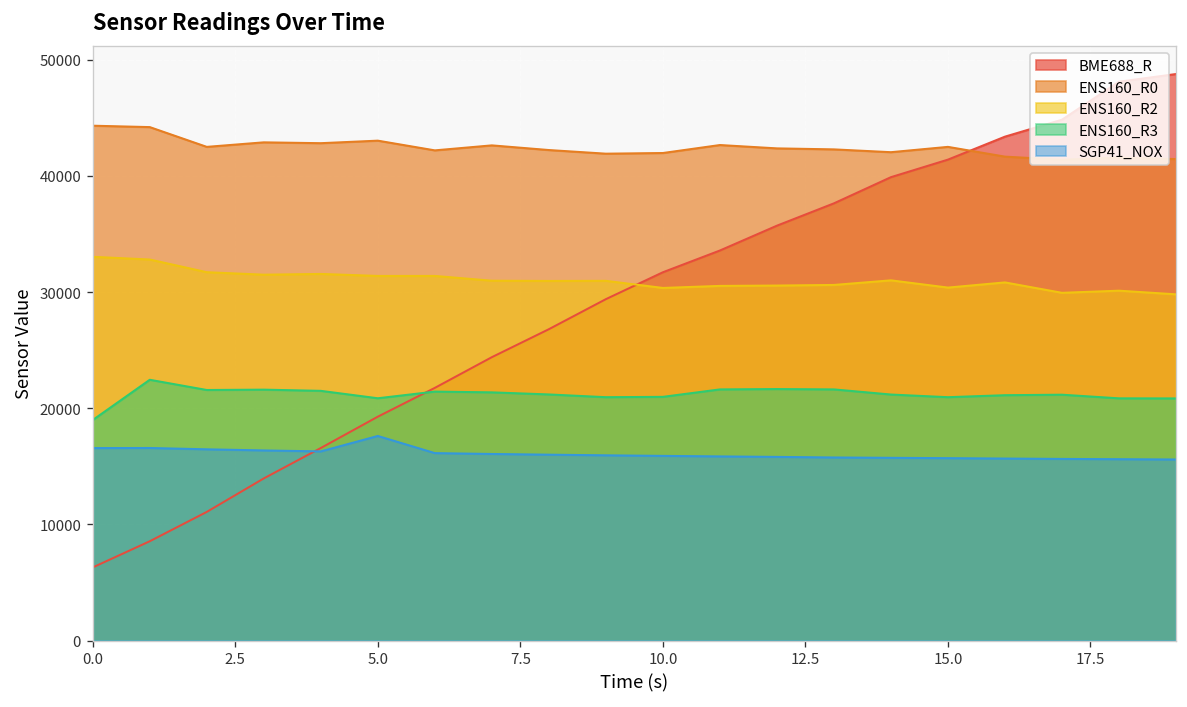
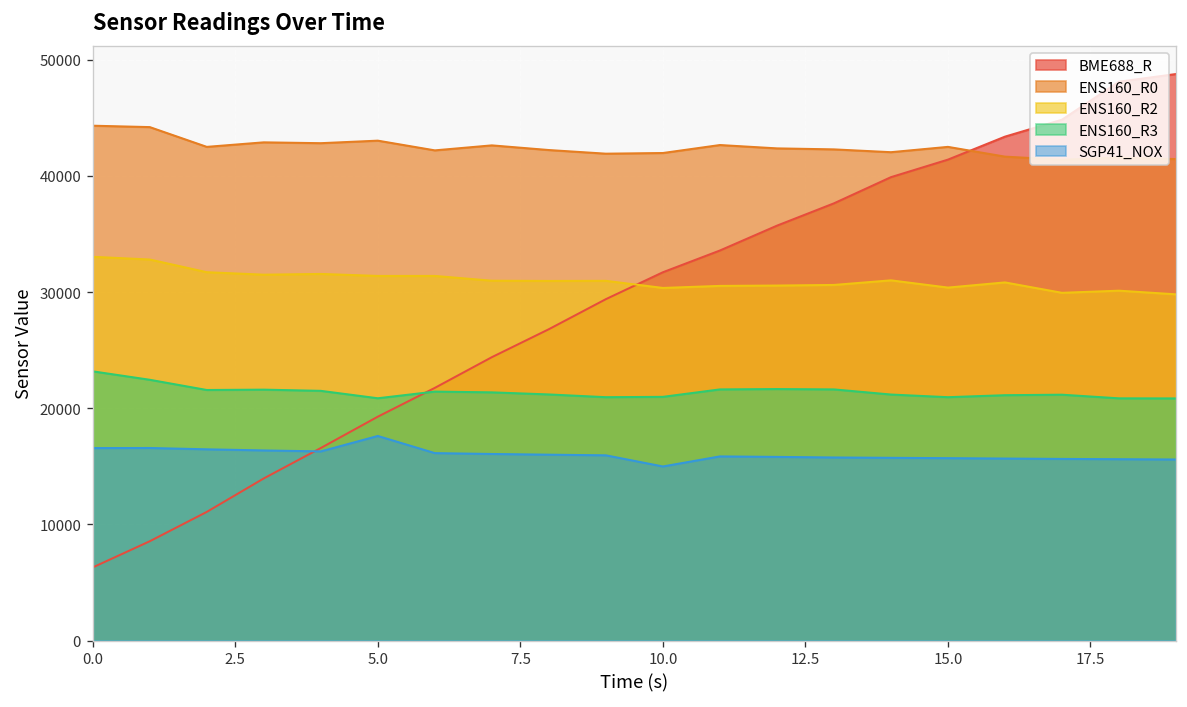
ENS160_R3, 0.0: 19000 -> 23000
SGP41_NOX, 10.0: 16000 -> 15000
